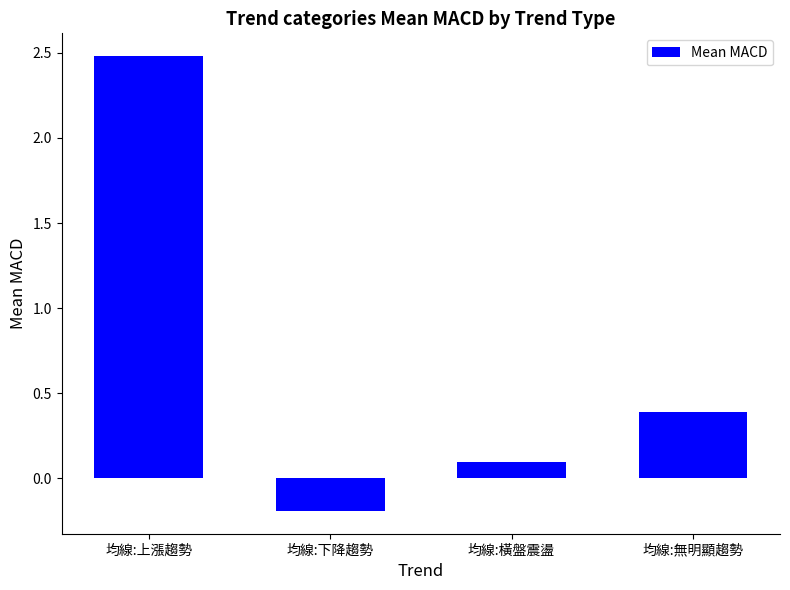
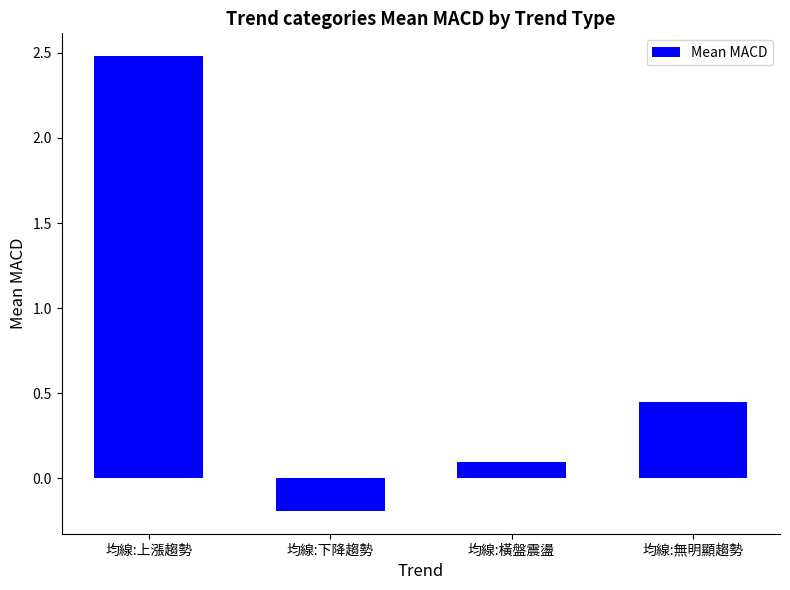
均線:無明顯趨勢: 0.39 -> 0.45
